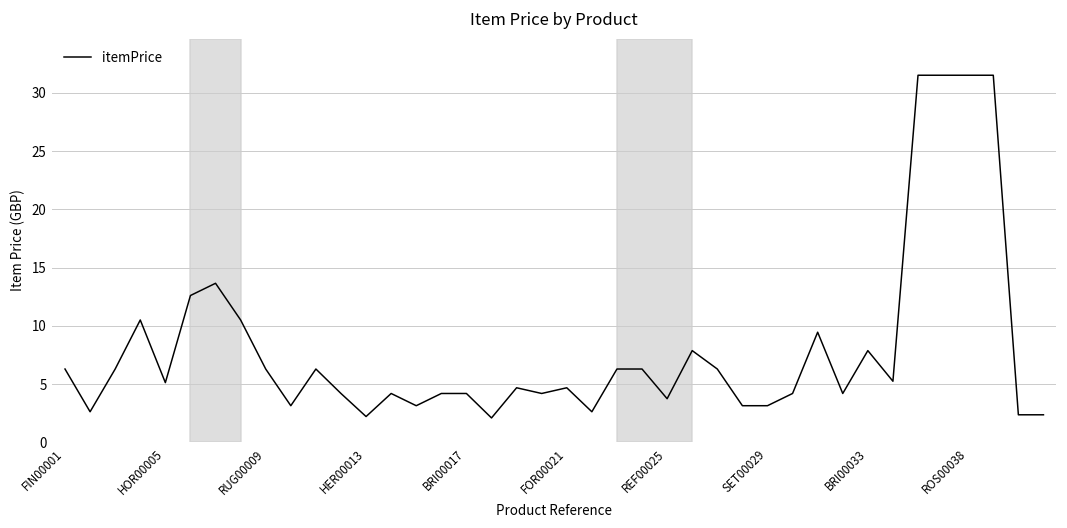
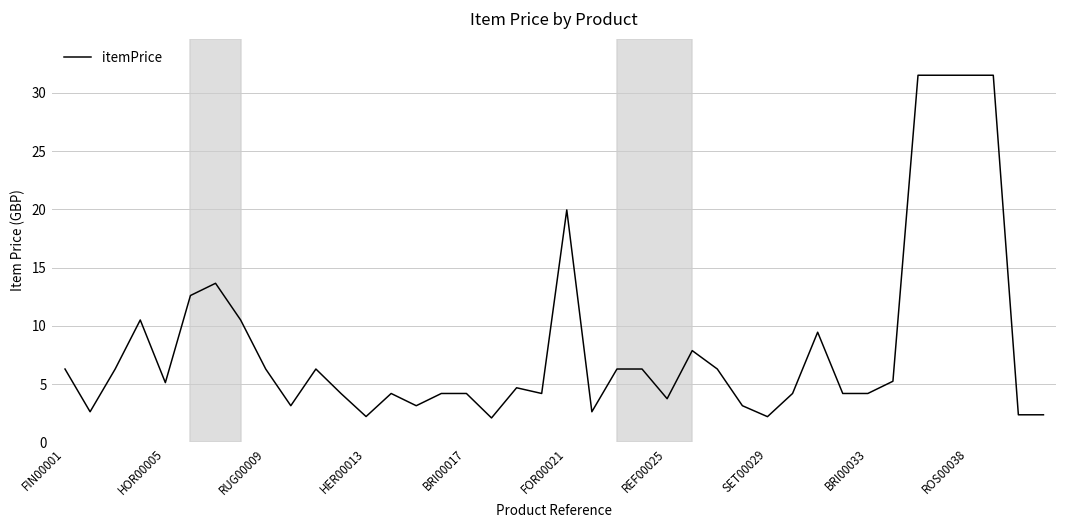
FOR00021: 5 -> 20
SET00029: 3 -> 2
BRI00033: 8 -> 4
